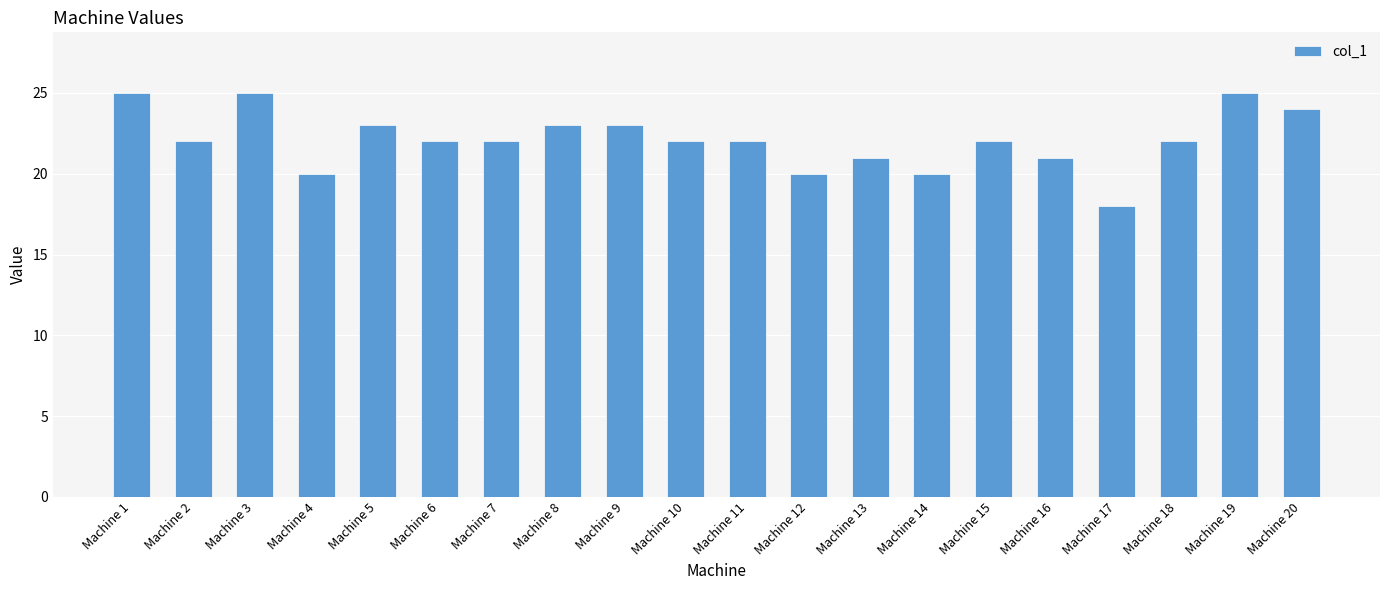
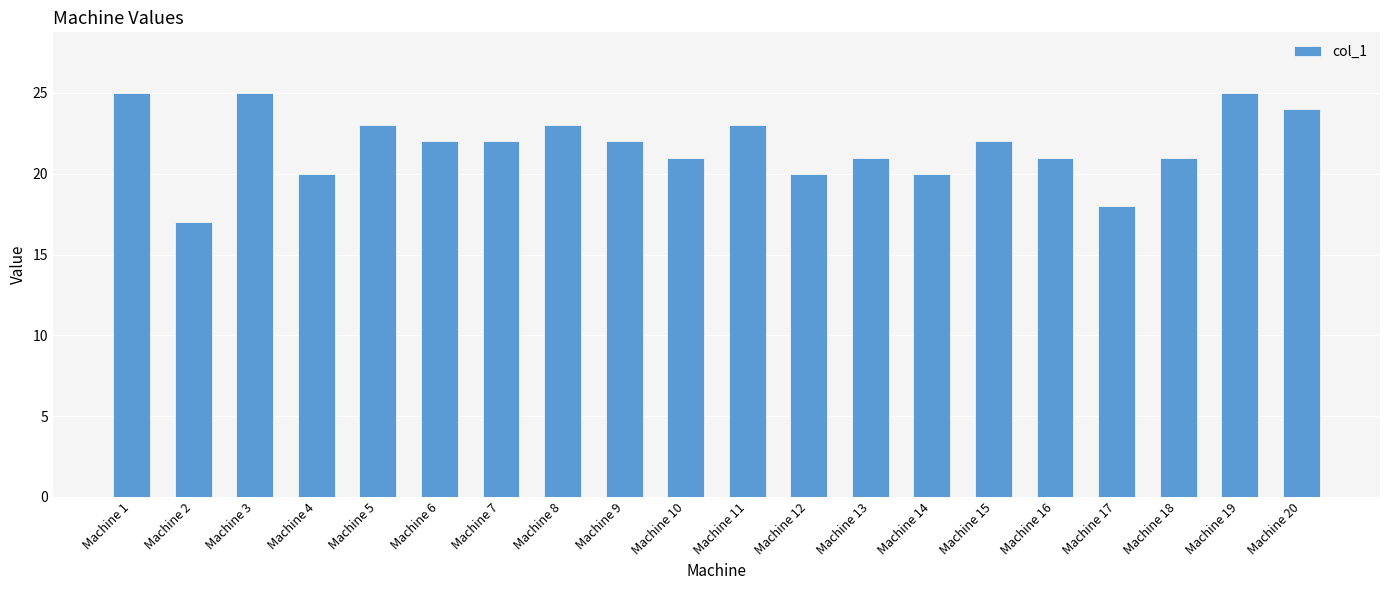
Machine 2: 22 -> 17
Machine 9: 23 -> 22
Machine 10: 22 -> 21
Machine 11: 22 -> 23
Machine 18: 22 -> 21
